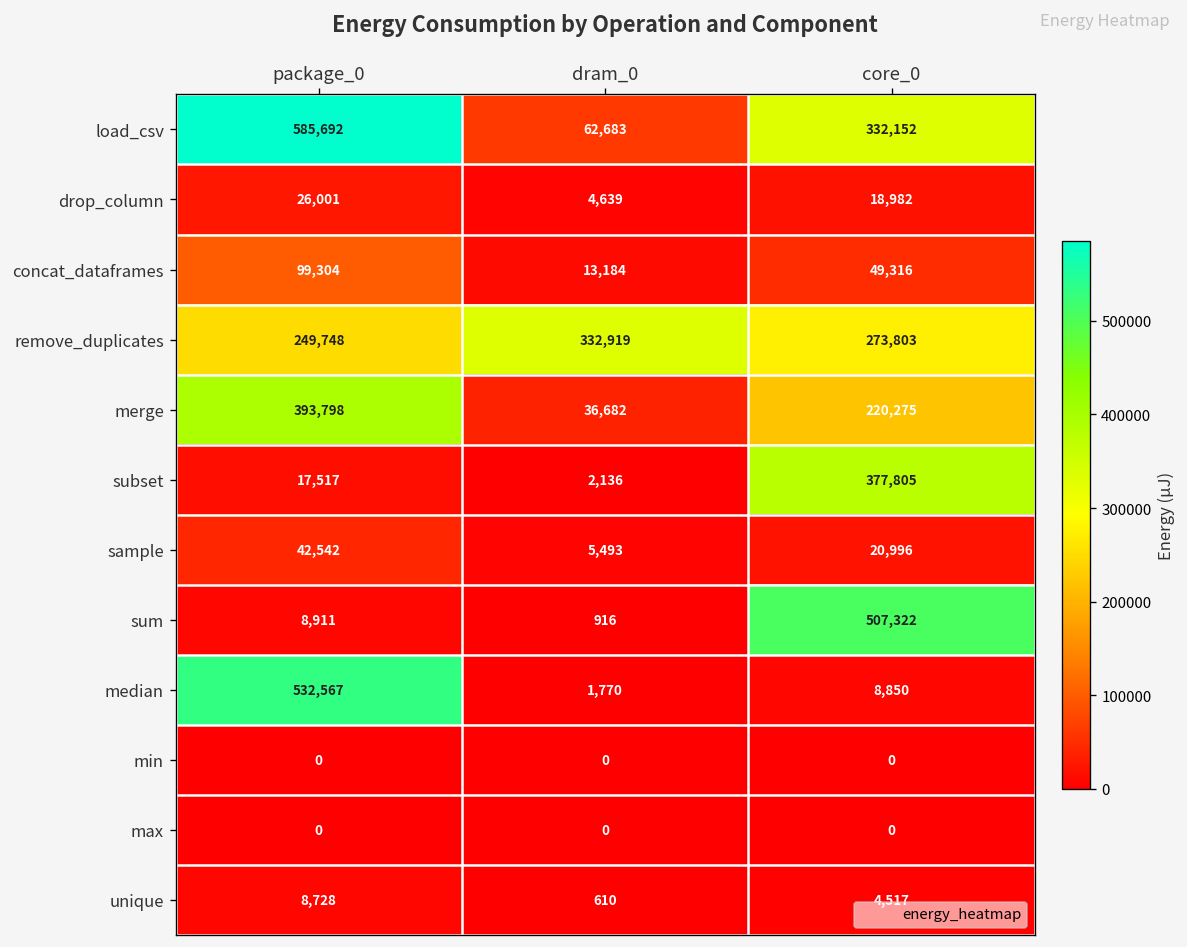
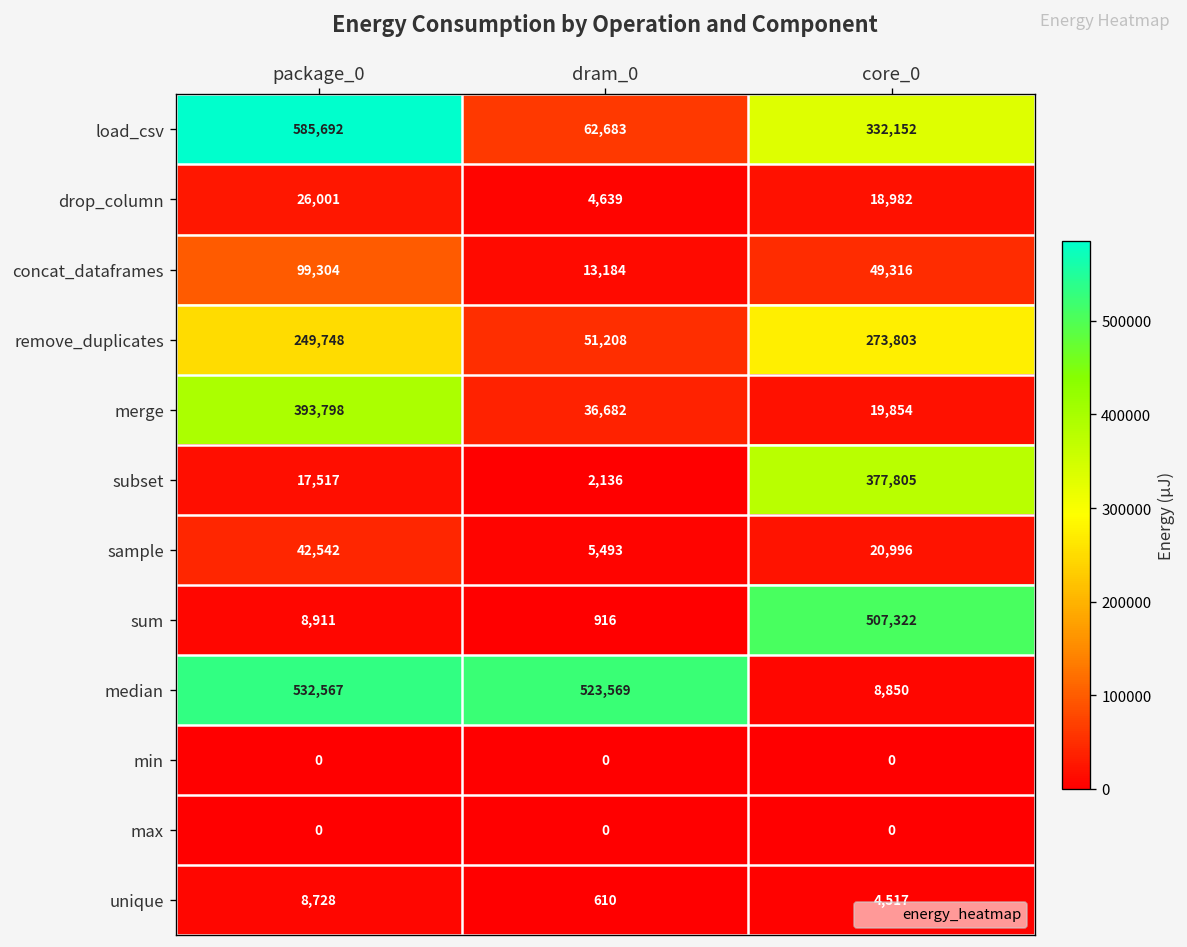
remove_duplicates, dram_0: 332,919 -> 51,208
merge, core_0: 220,275 -> 19,854
median, dram_0: 1,770 -> 523,569
